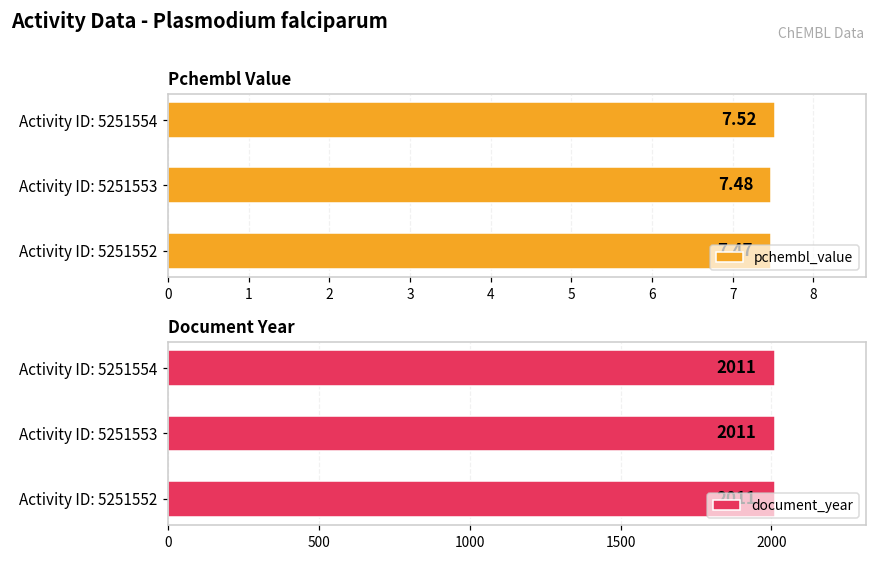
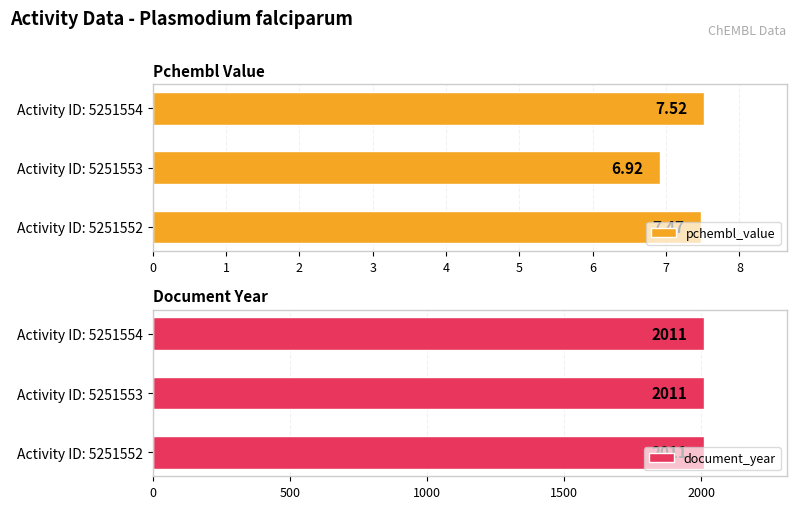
Pchembl Value, Activity ID: 5251553: 7.48 -> 6.92
